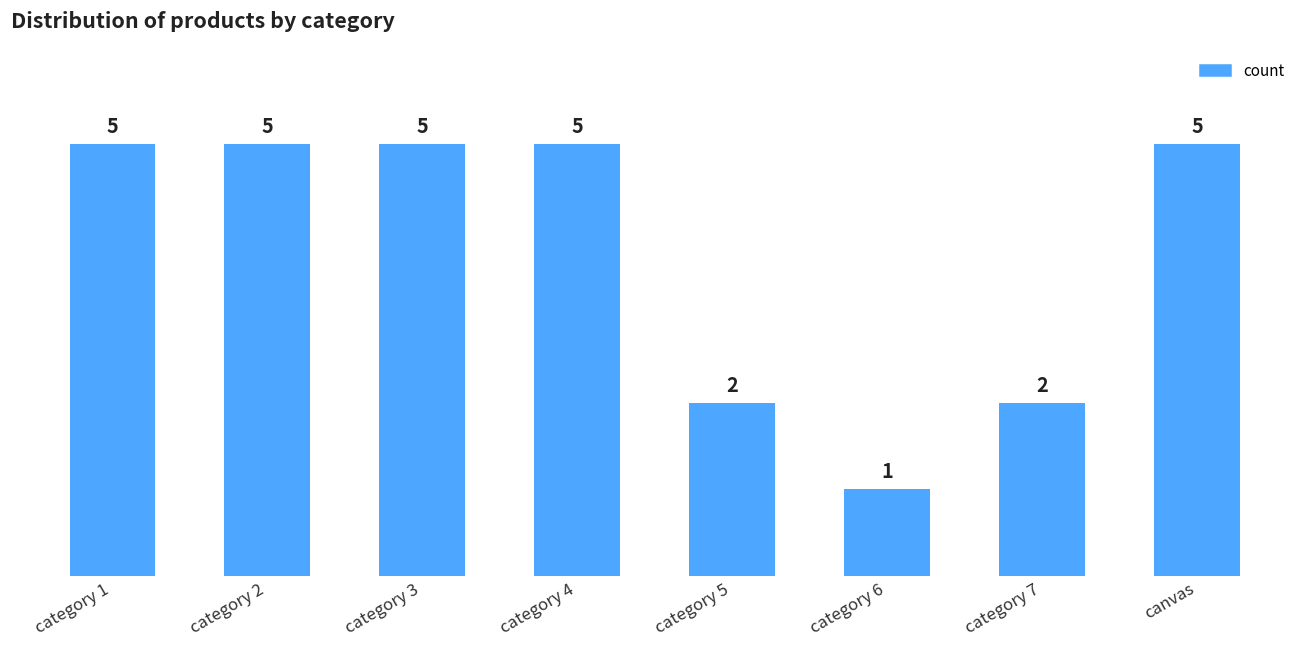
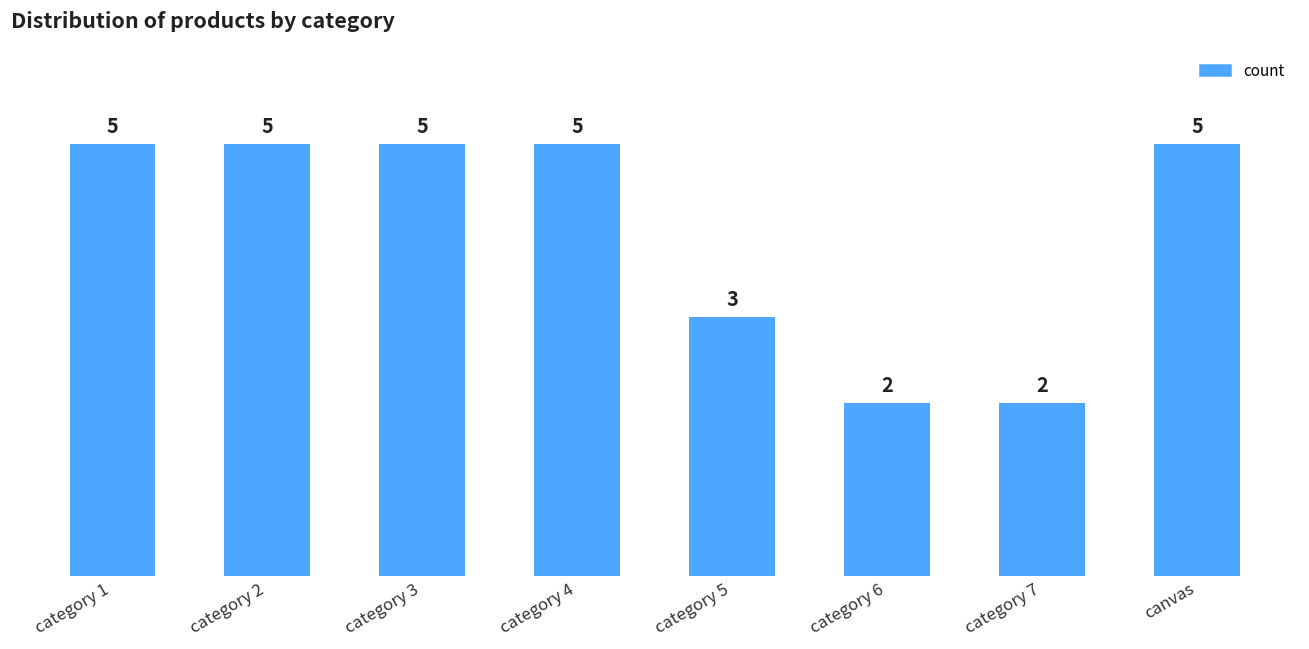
category 5: 2 -> 3
category 6: 1 -> 2
